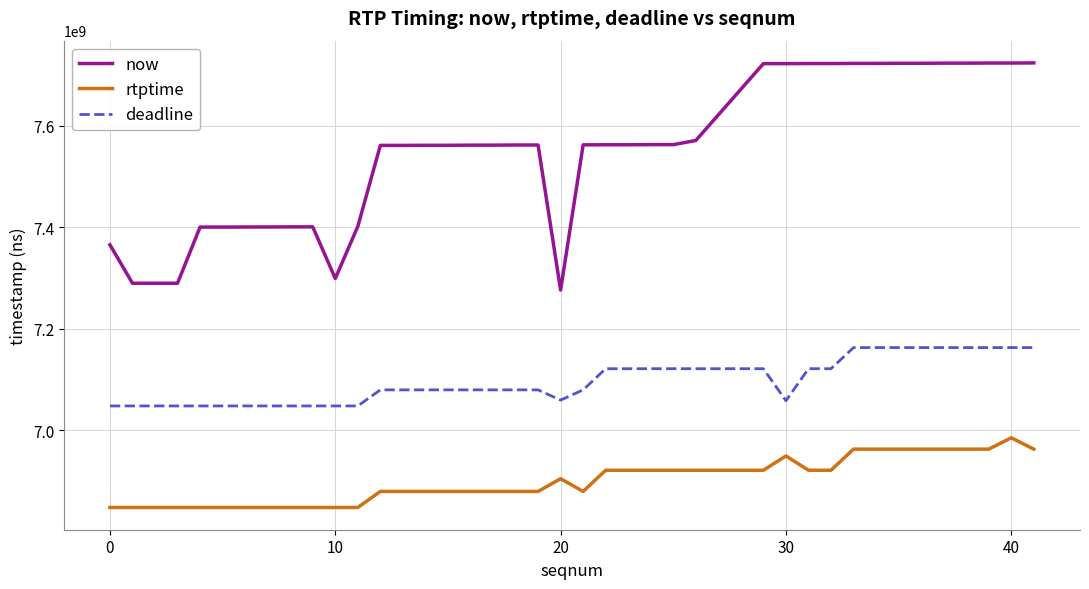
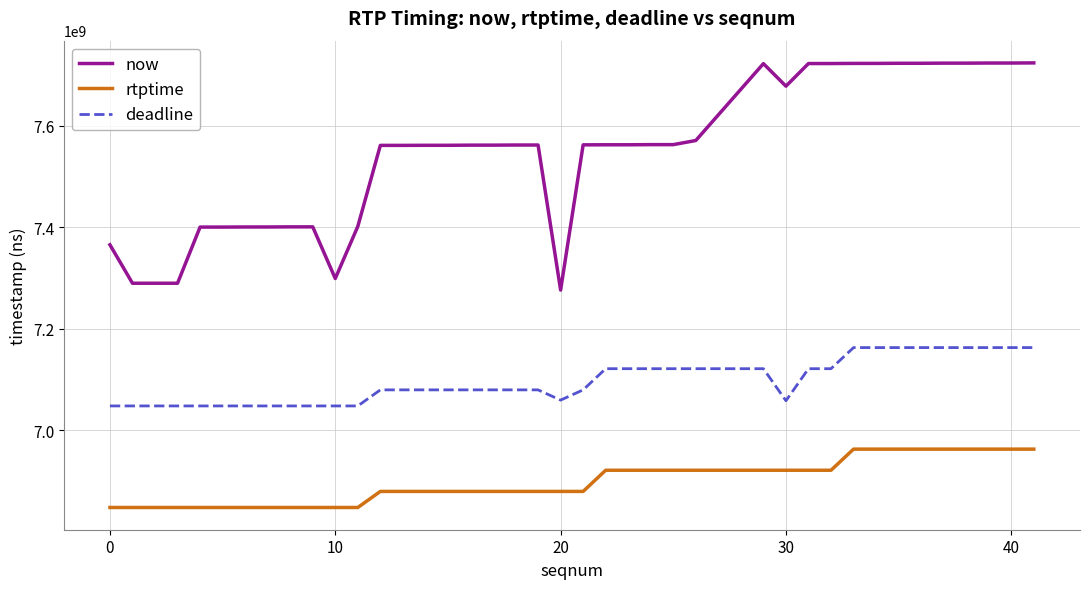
rtptime, 20: 6900000000 -> 6880000000
now, 30: 7720000000 -> 7680000000
rtptime, 30: 6950000000 -> 6920000000
rtptime, 40: 6990000000 -> 6960000000
